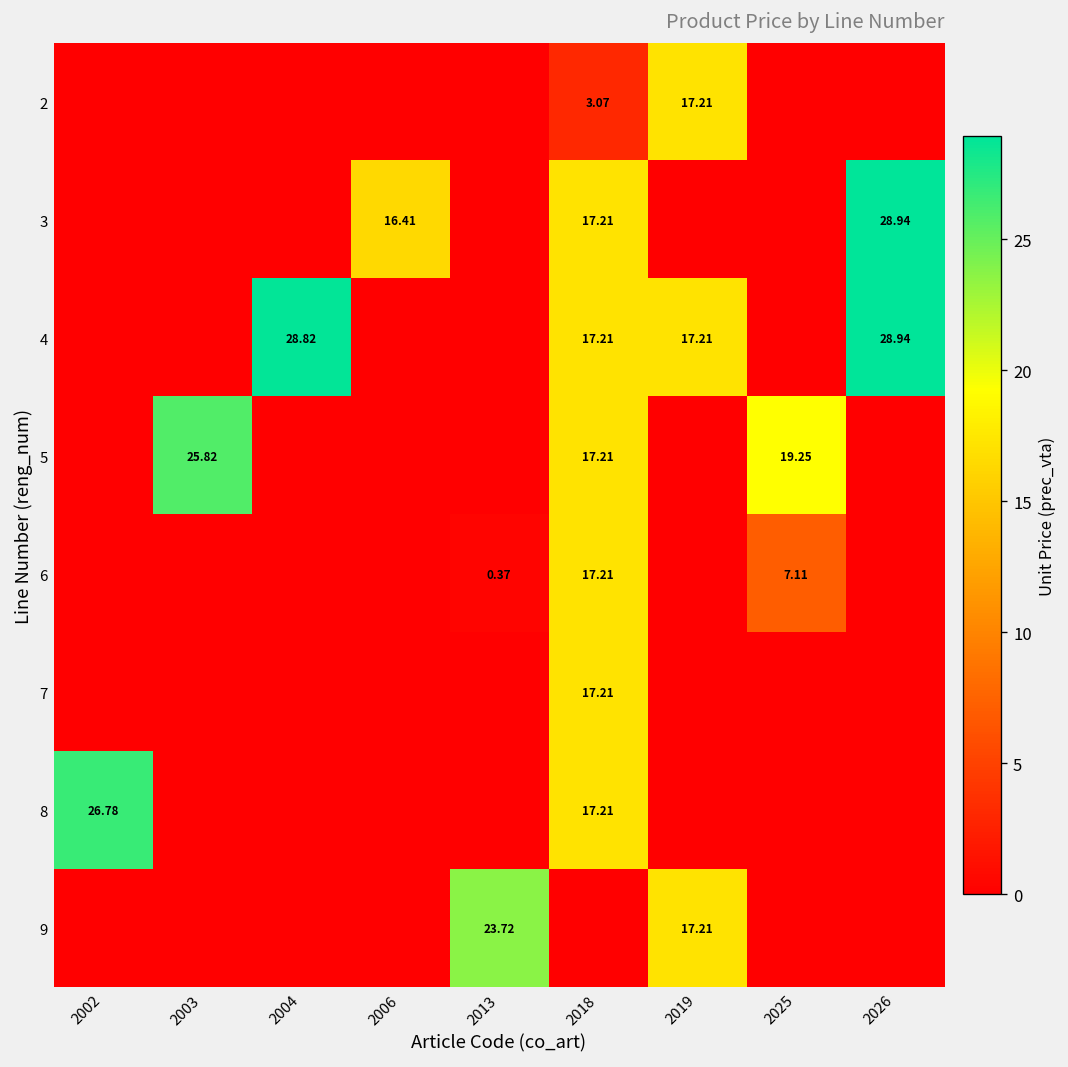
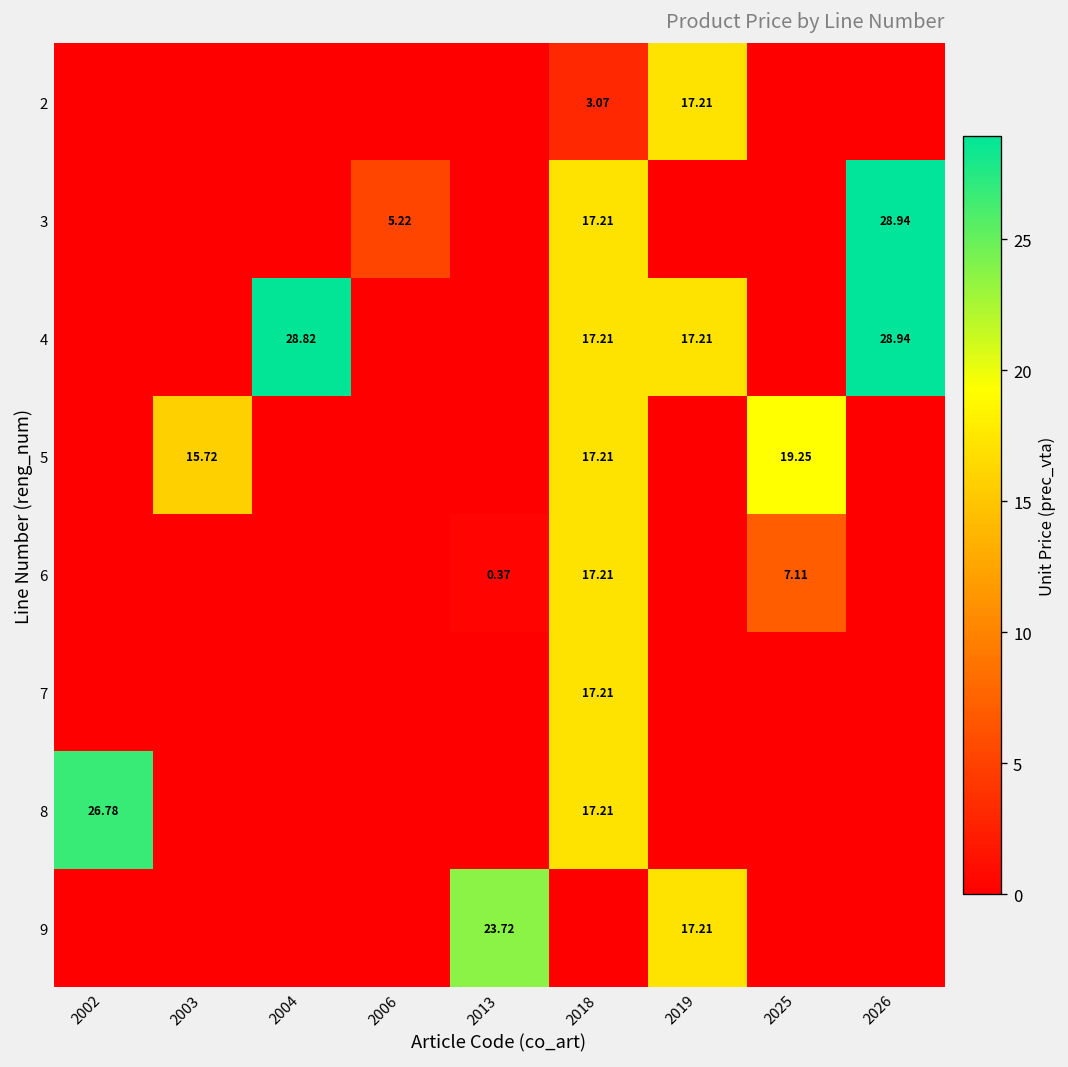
3, 2006: 16.41 -> 5.22
5, 2003: 25.82 -> 15.72
